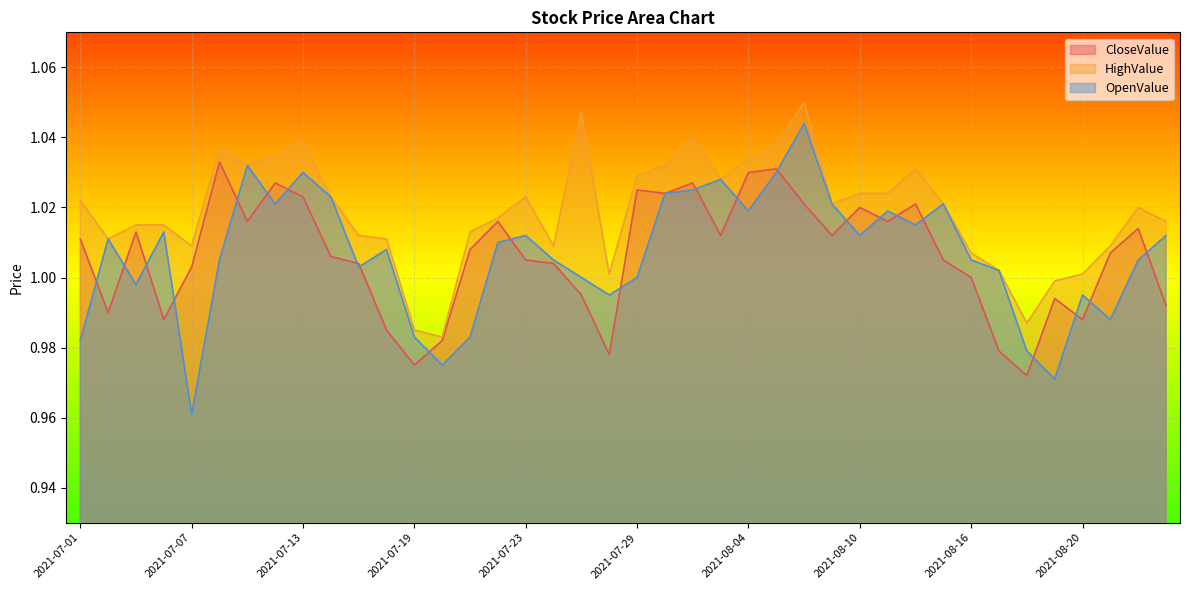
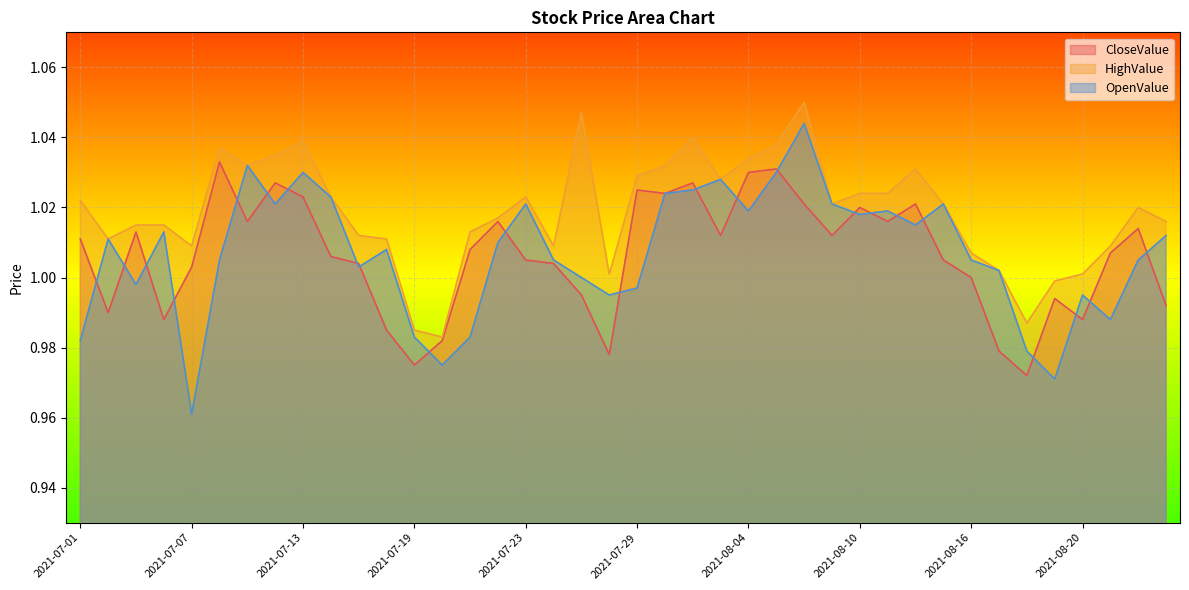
OpenValue, 2021-07-23: 1.012 -> 1.021
OpenValue, 2021-07-29: 1.000 -> 0.997
OpenValue, 2021-08-10: 1.012 -> 1.018
